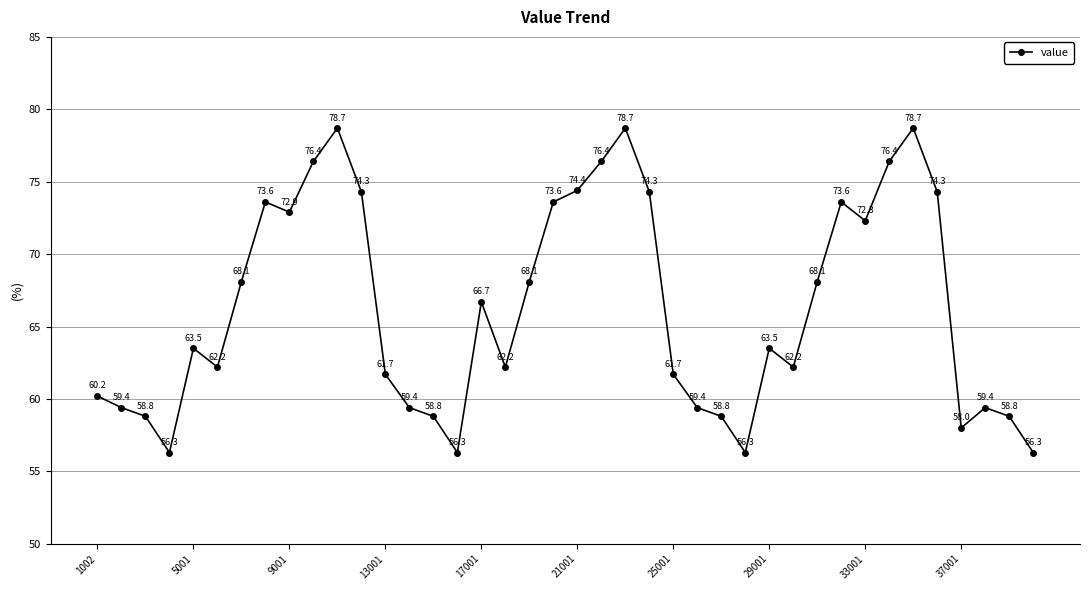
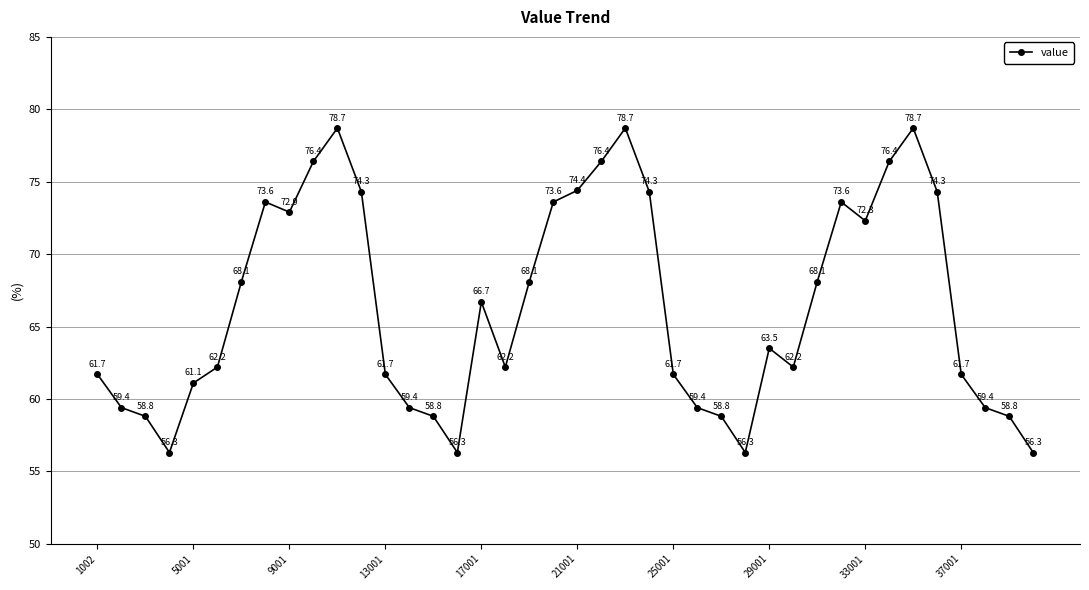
1002: 60.2 -> 61.7
5001: 63.5 -> 61.1
37001: 58.0 -> 61.7
